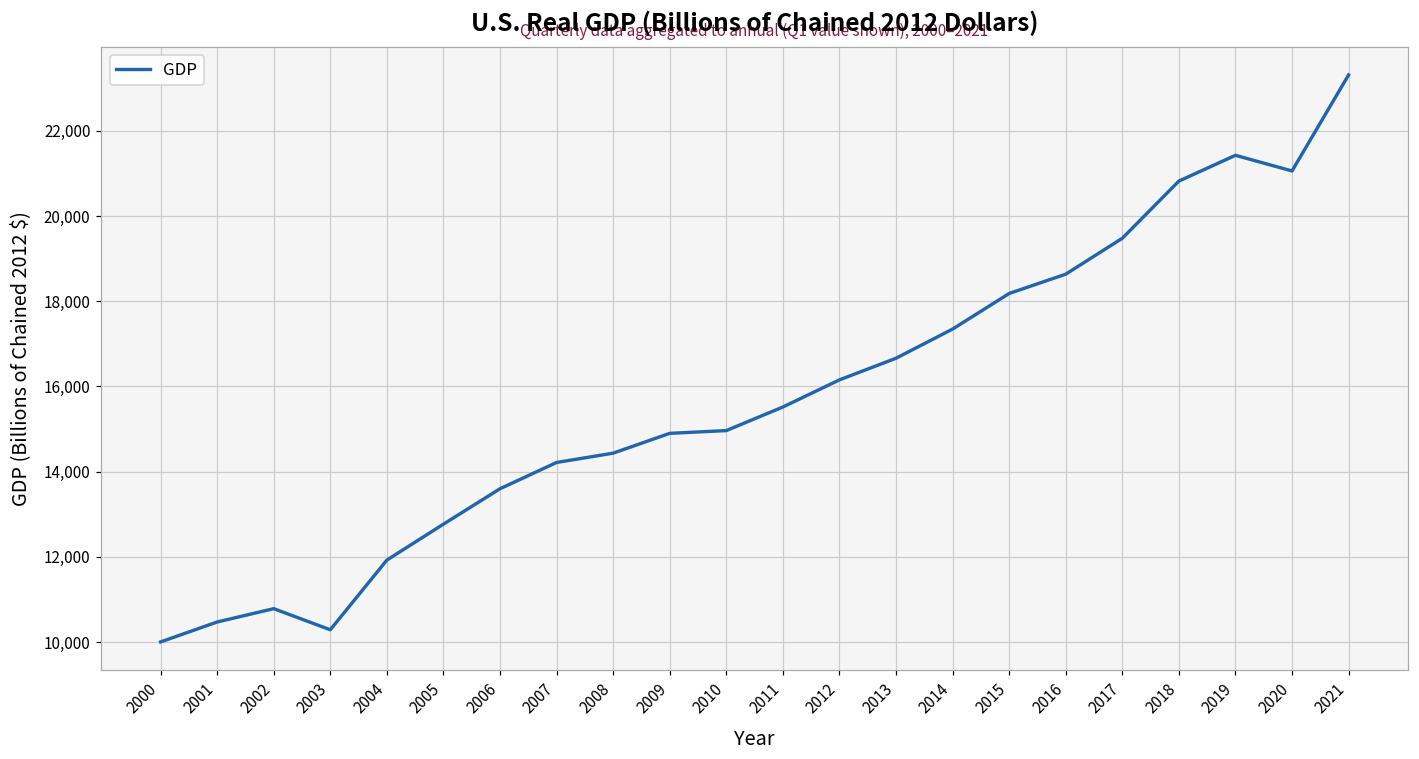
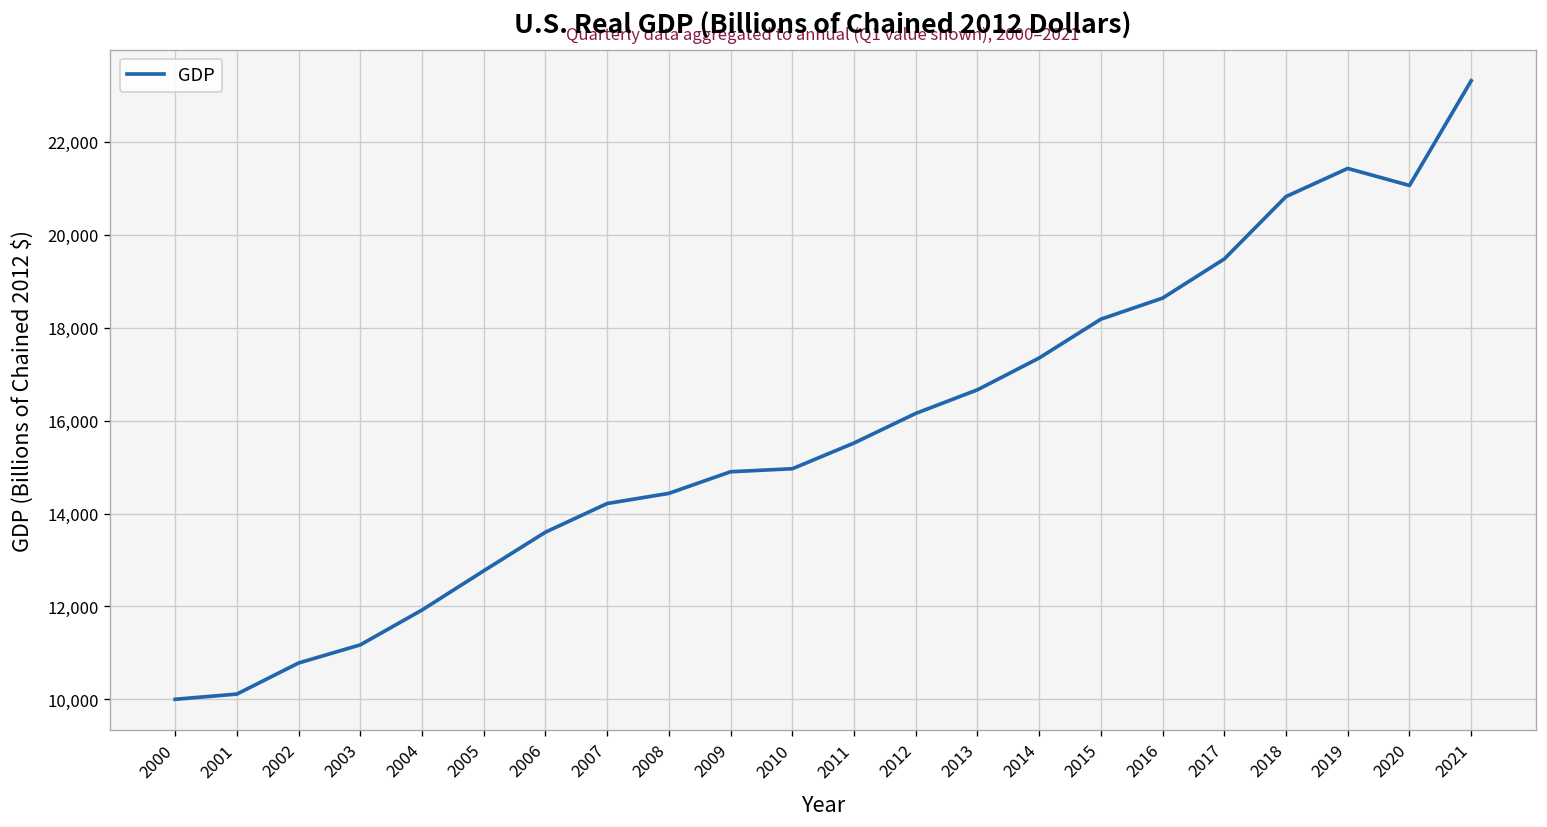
2001: 10,500 -> 10,100
2003: 10,300 -> 11,200
